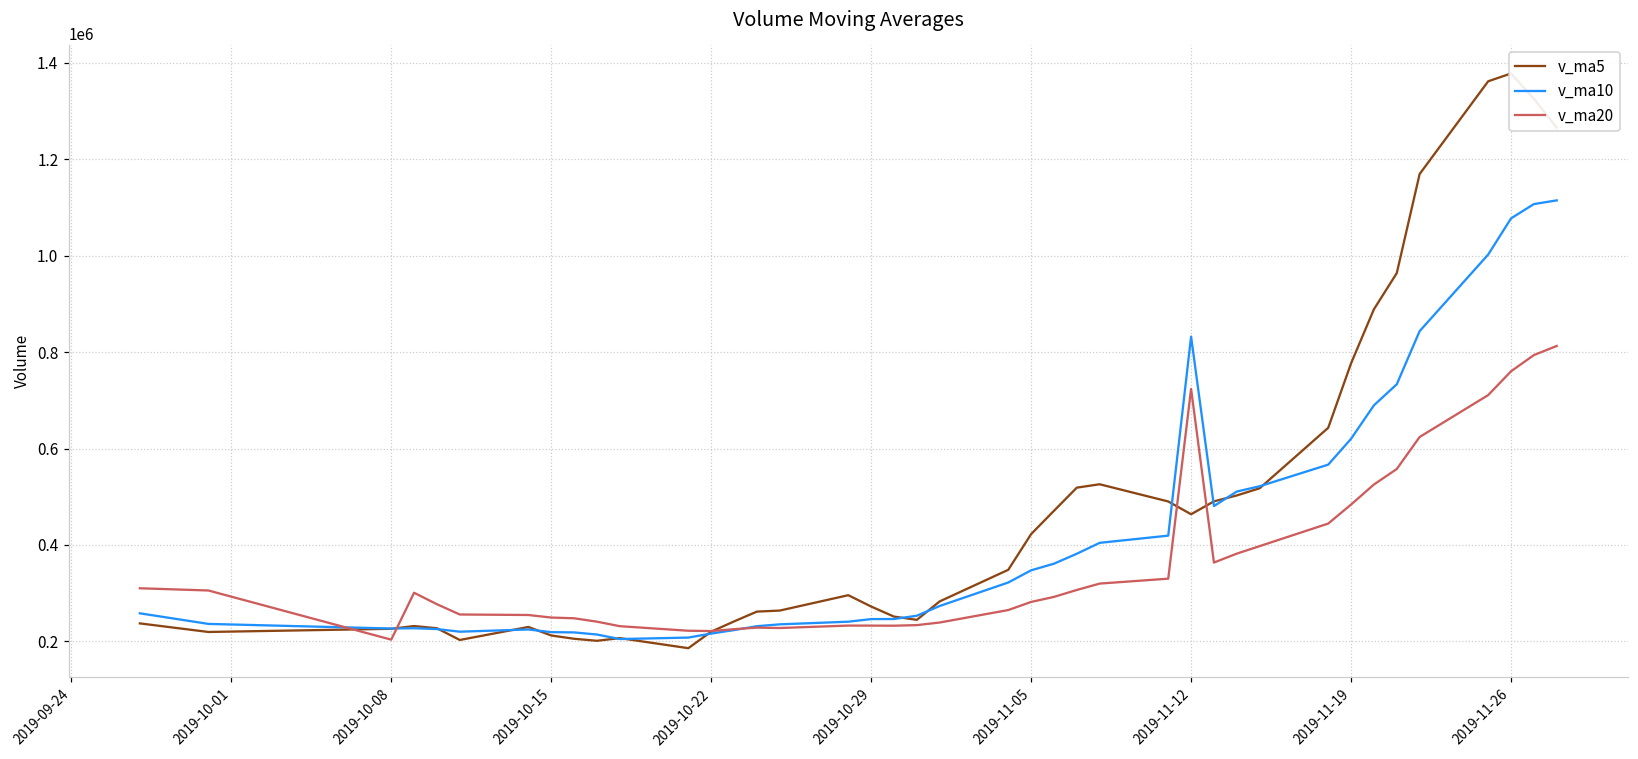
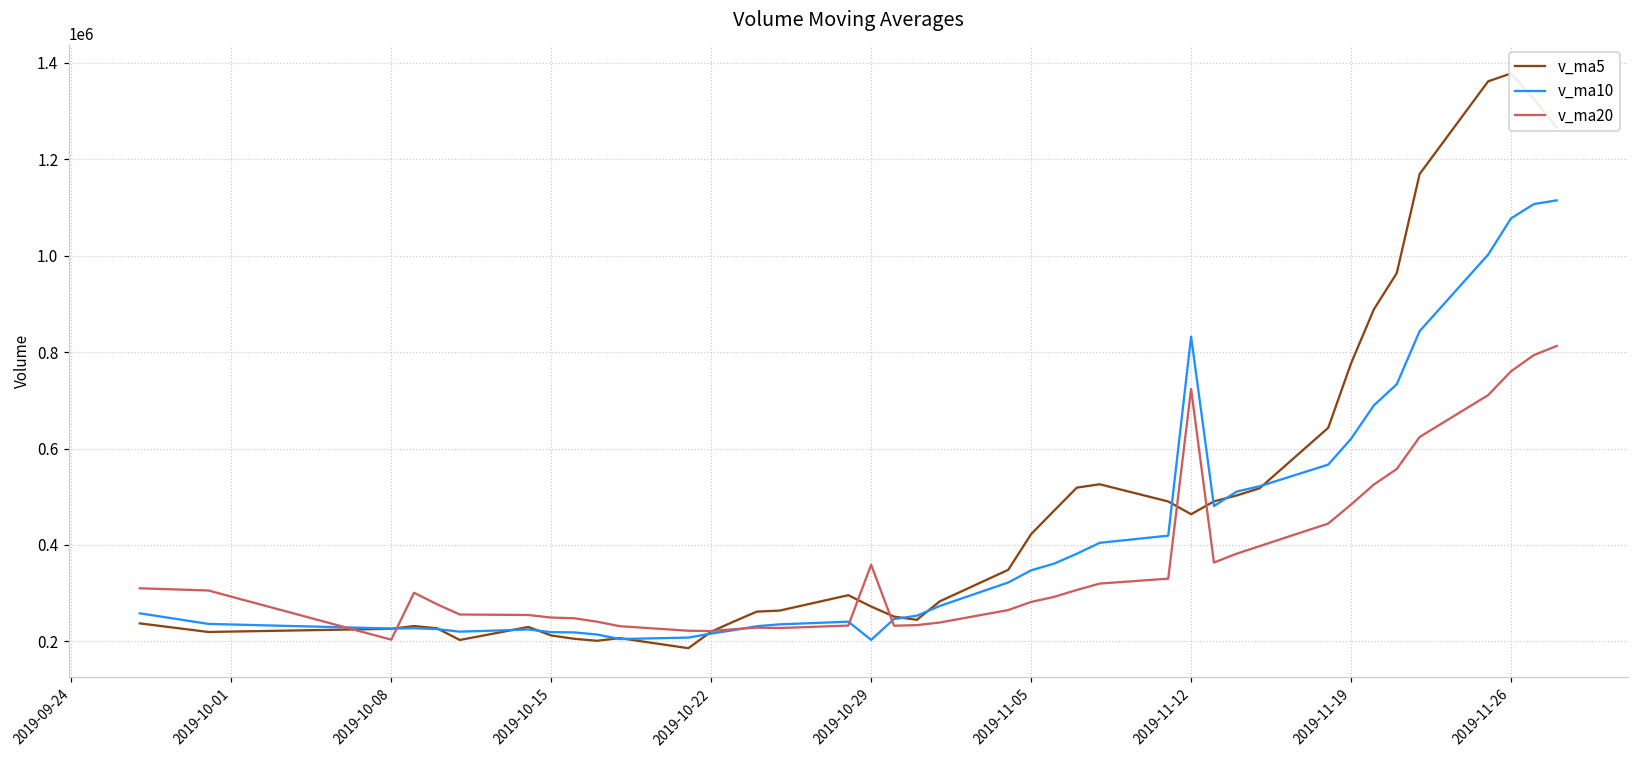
v_ma10, 2019-10-29: 250000 -> 200000
v_ma20, 2019-10-29: 230000 -> 360000
